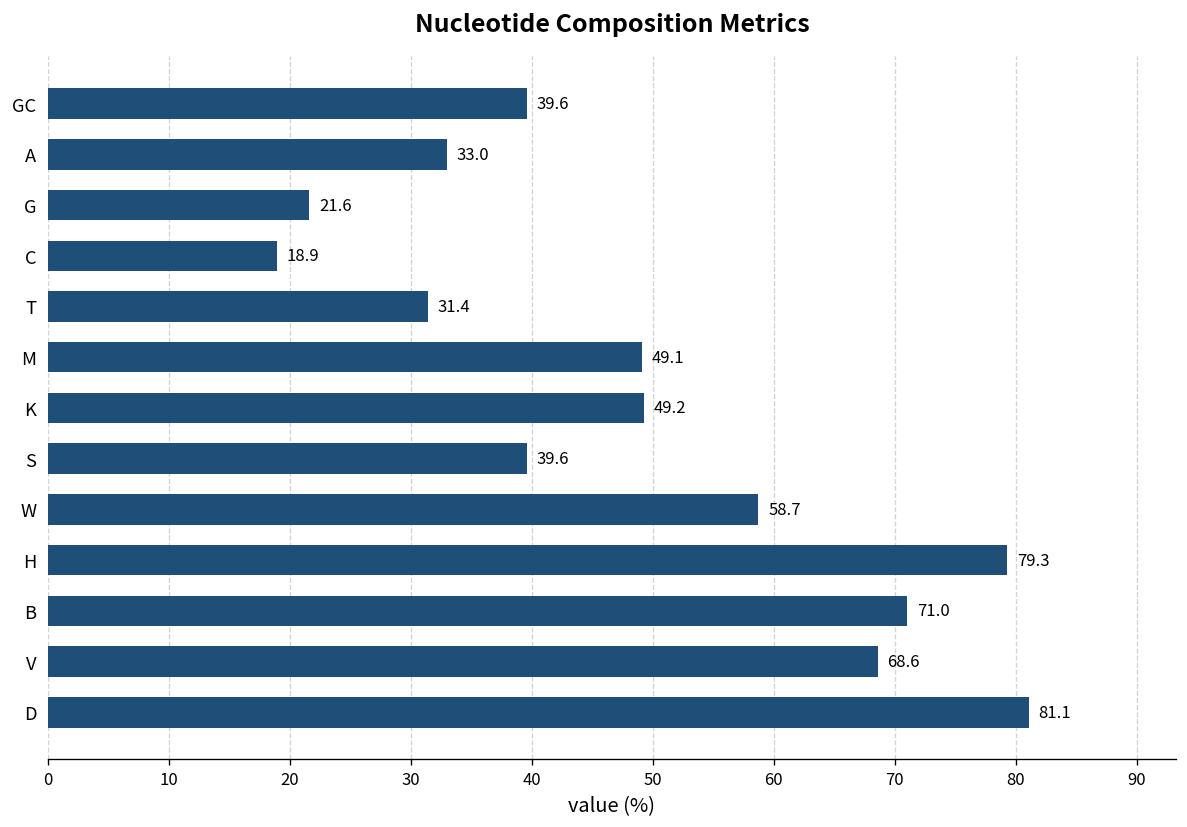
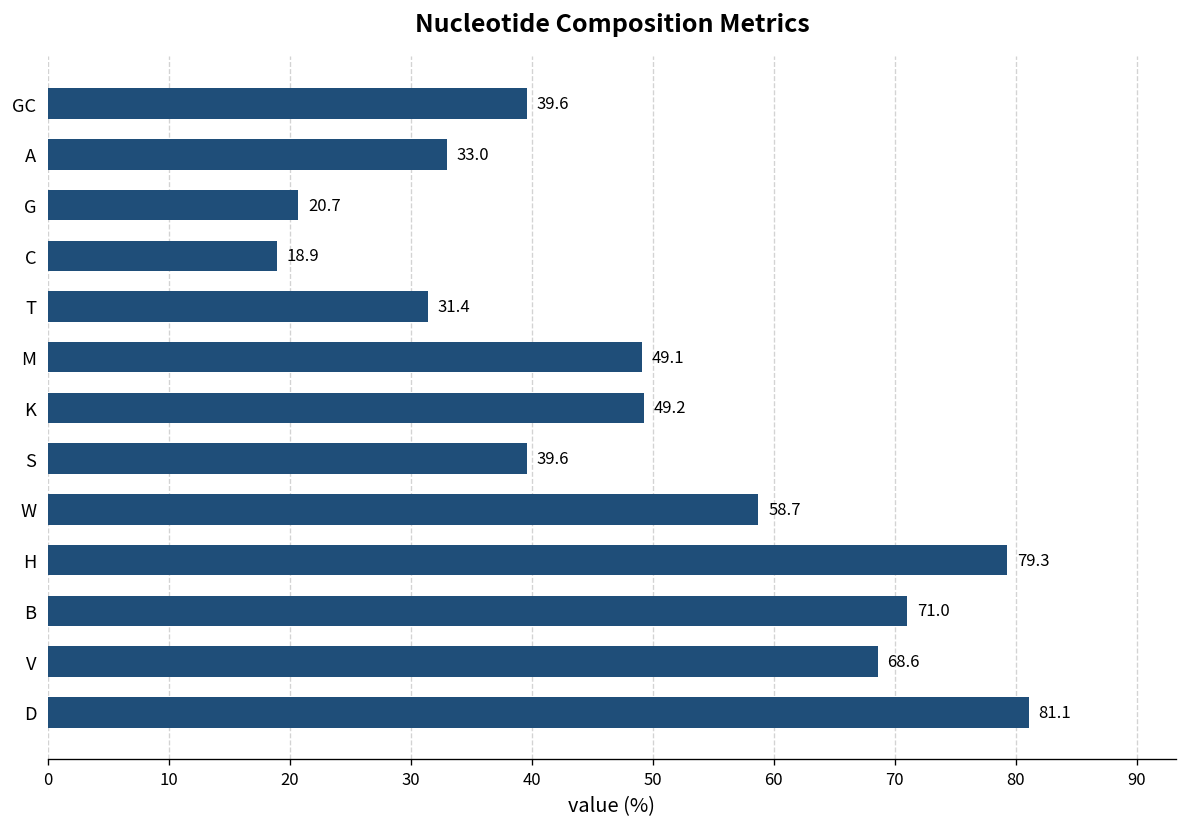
G: 21.6 -> 20.7
